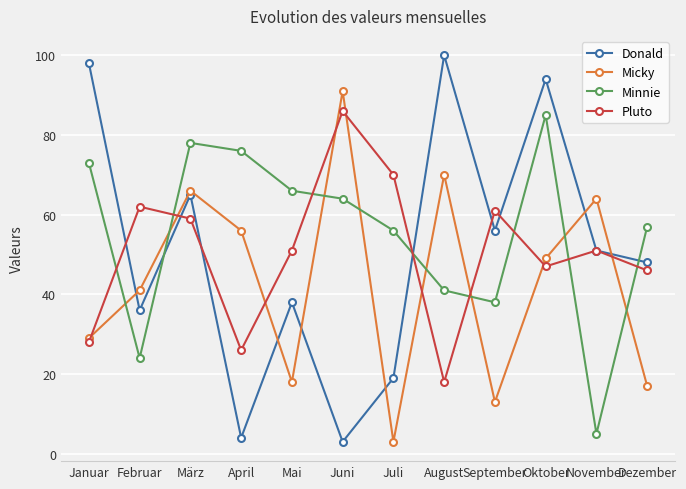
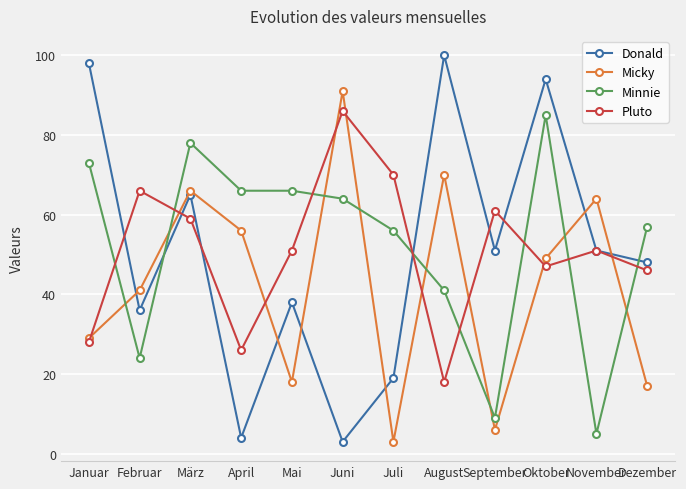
Pluto, Februar: 62 -> 66
Minnie, April: 76 -> 66
Donald, September: 56 -> 51
Micky, September: 13 -> 6
Minnie, September: 38 -> 9
